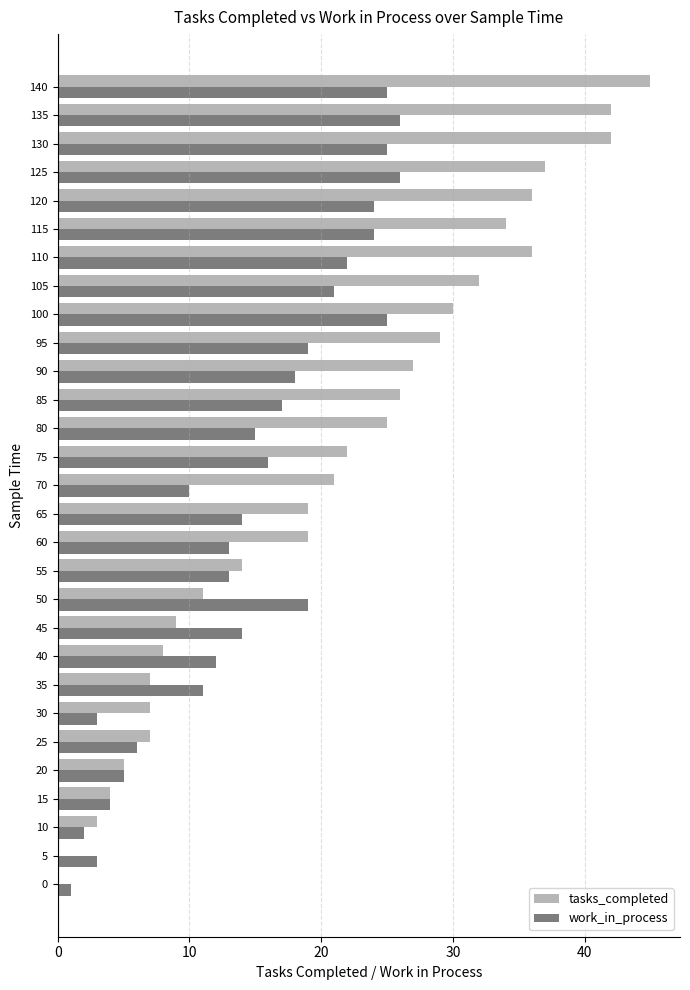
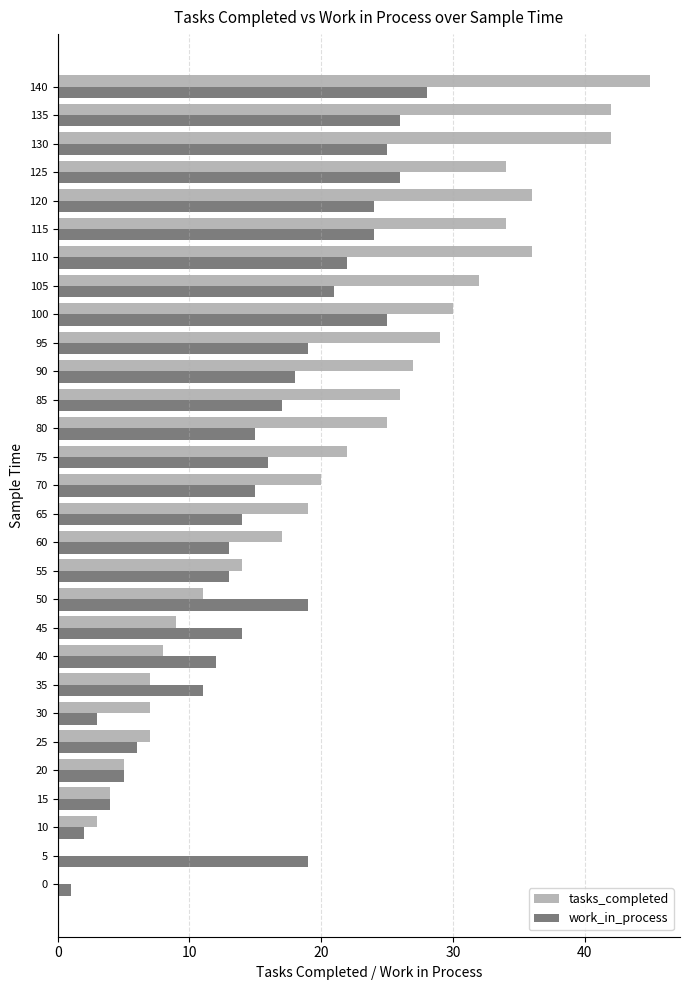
work_in_process, 140: 25 -> 28
tasks_completed, 125: 37 -> 34
tasks_completed, 70: 21 -> 20
work_in_process, 70: 10 -> 15
tasks_completed, 60: 19 -> 17
work_in_process, 5: 3 -> 19
